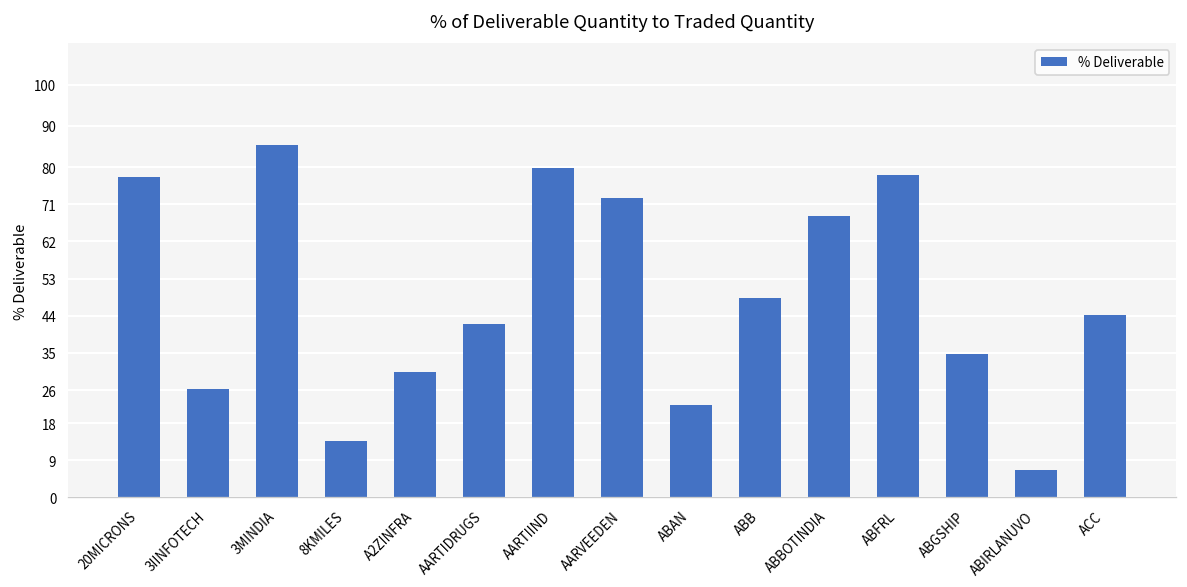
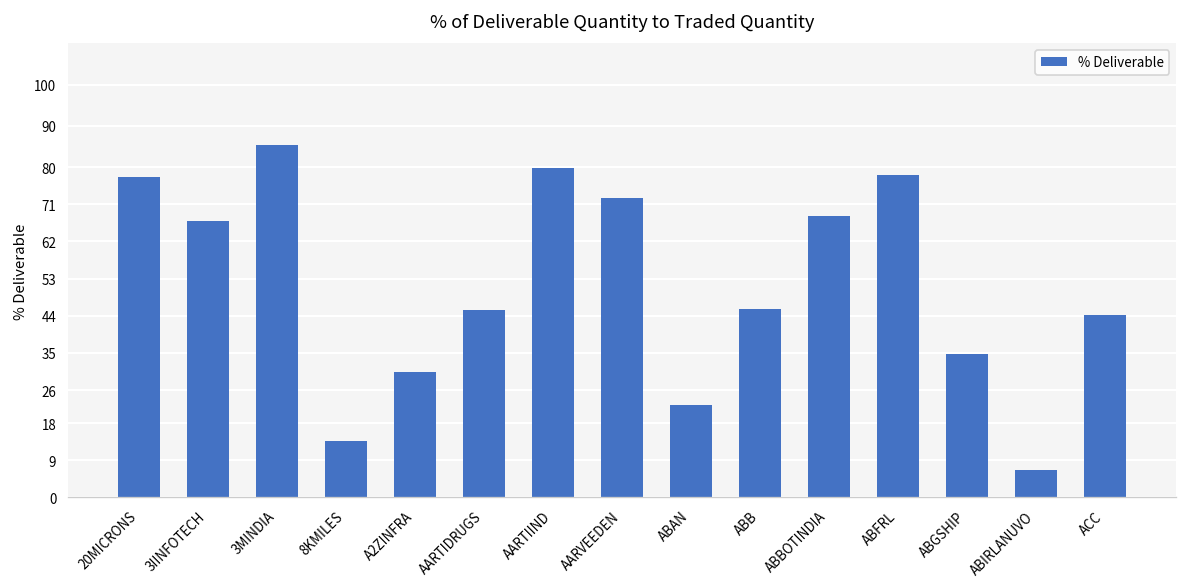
3IINFOTECH: 26 -> 67
AARTIDRUGS: 42 -> 45
ABB: 48 -> 46
